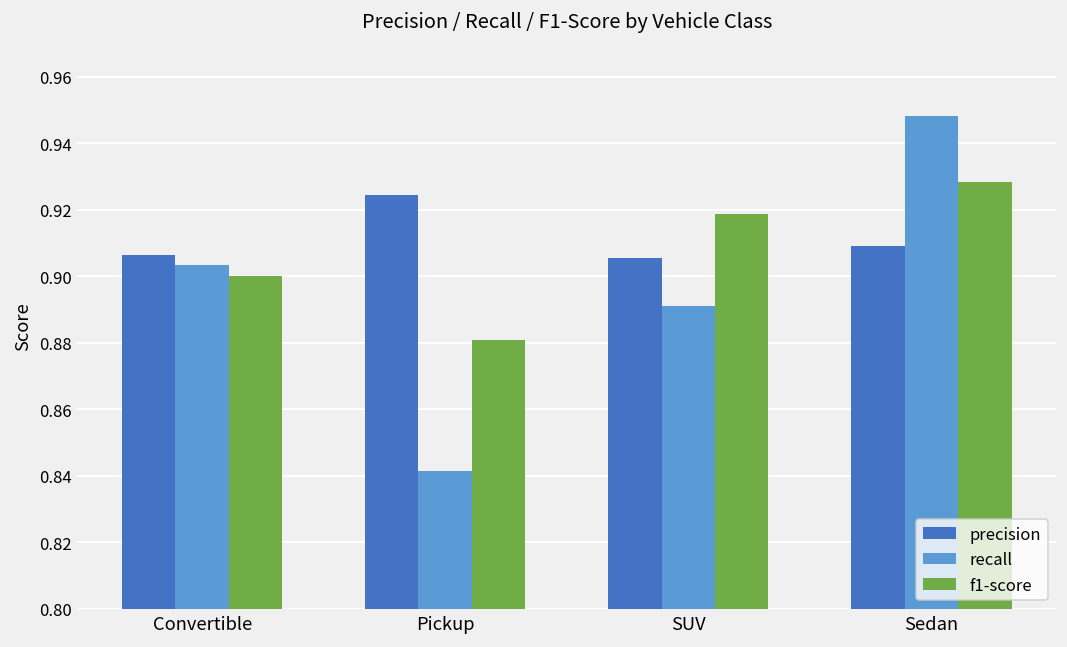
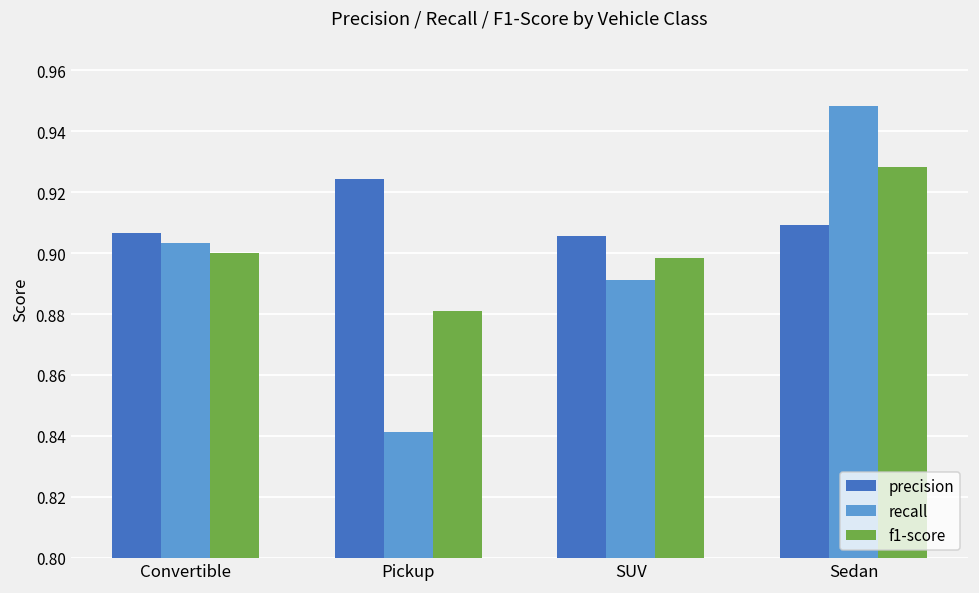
f1-score, SUV: 0.919 -> 0.898
